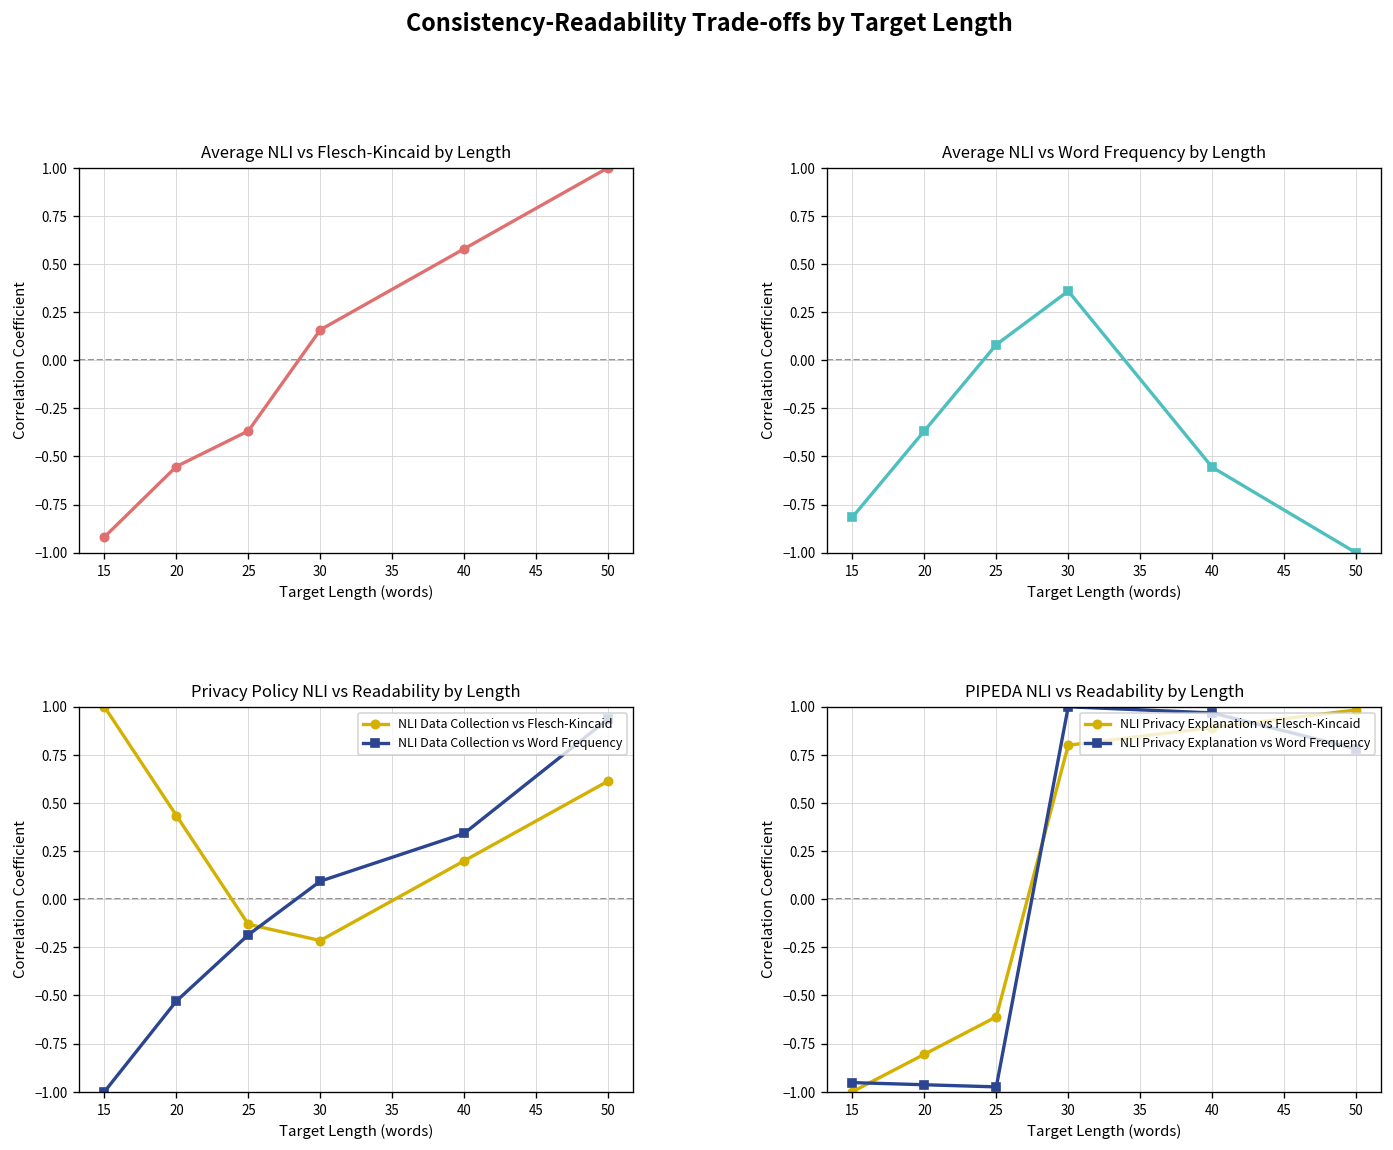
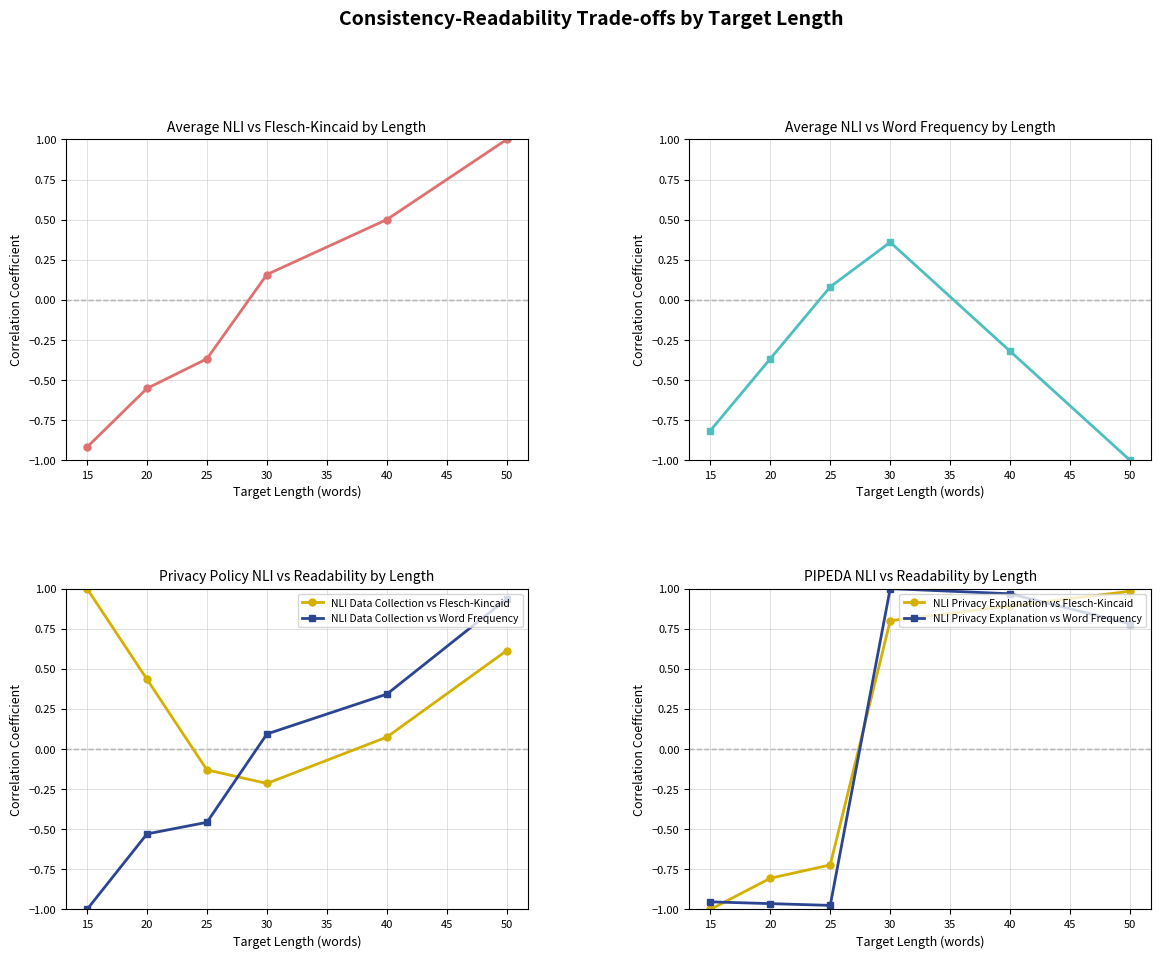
Average NLI vs Flesch-Kincaid by Length, 40: 0.58 -> 0.50
Average NLI vs Word Frequency by Length, 40: -0.56 -> -0.32
Privacy Policy NLI vs Readability by Length, NLI Data Collection vs Word Frequency, 25: -0.18 -> -0.46
Privacy Policy NLI vs Readability by Length, NLI Data Collection vs Flesch-Kincaid, 40: 0.20 -> 0.07
PIPEDA NLI vs Readability by Length, NLI Privacy Explanation vs Flesch-Kincaid, 25: -0.61 -> -0.72
